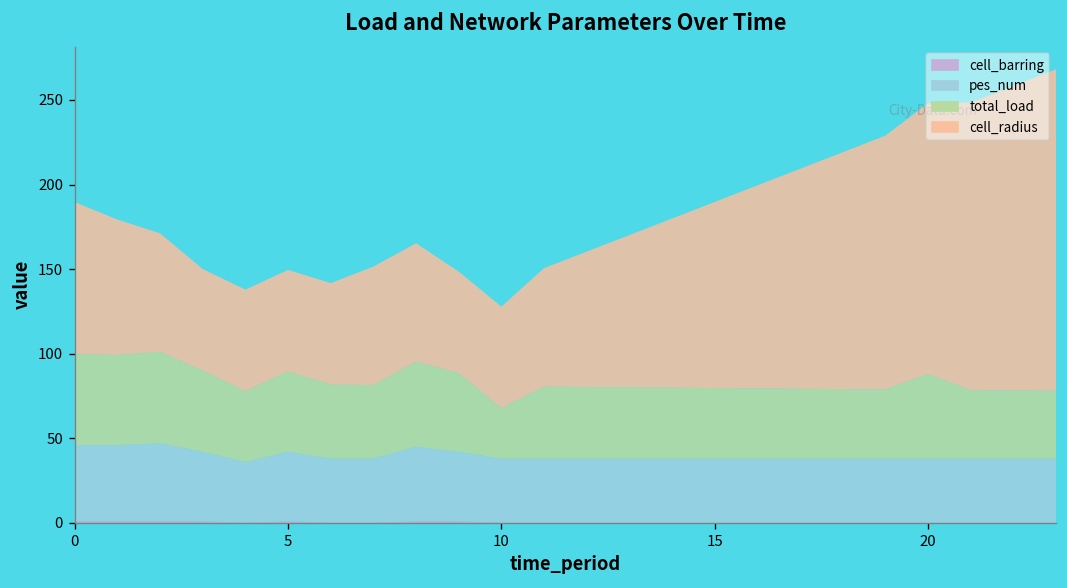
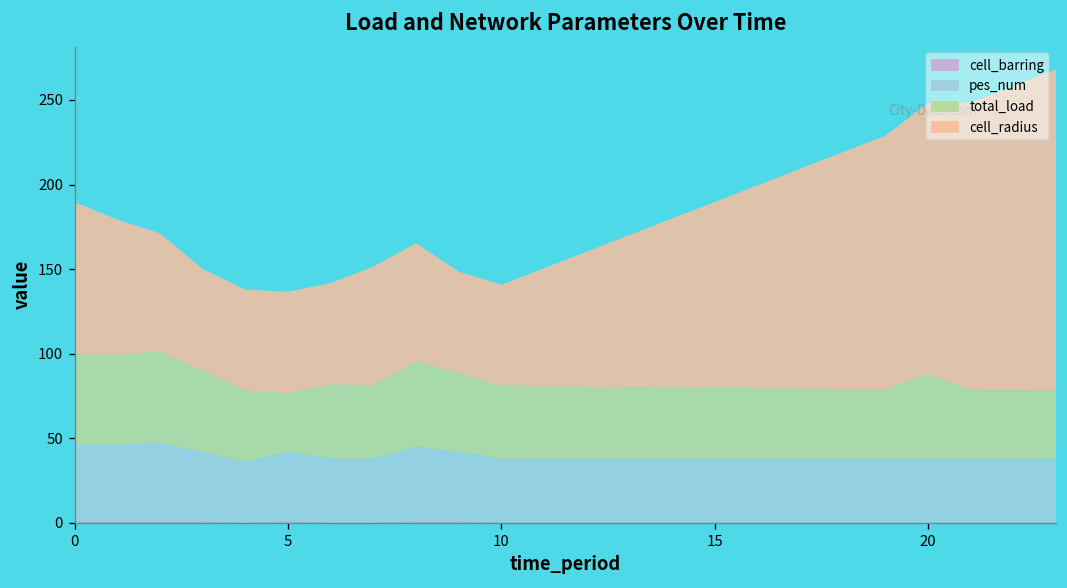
total_load, 5: 48 -> 35
total_load, 10: 30 -> 43
